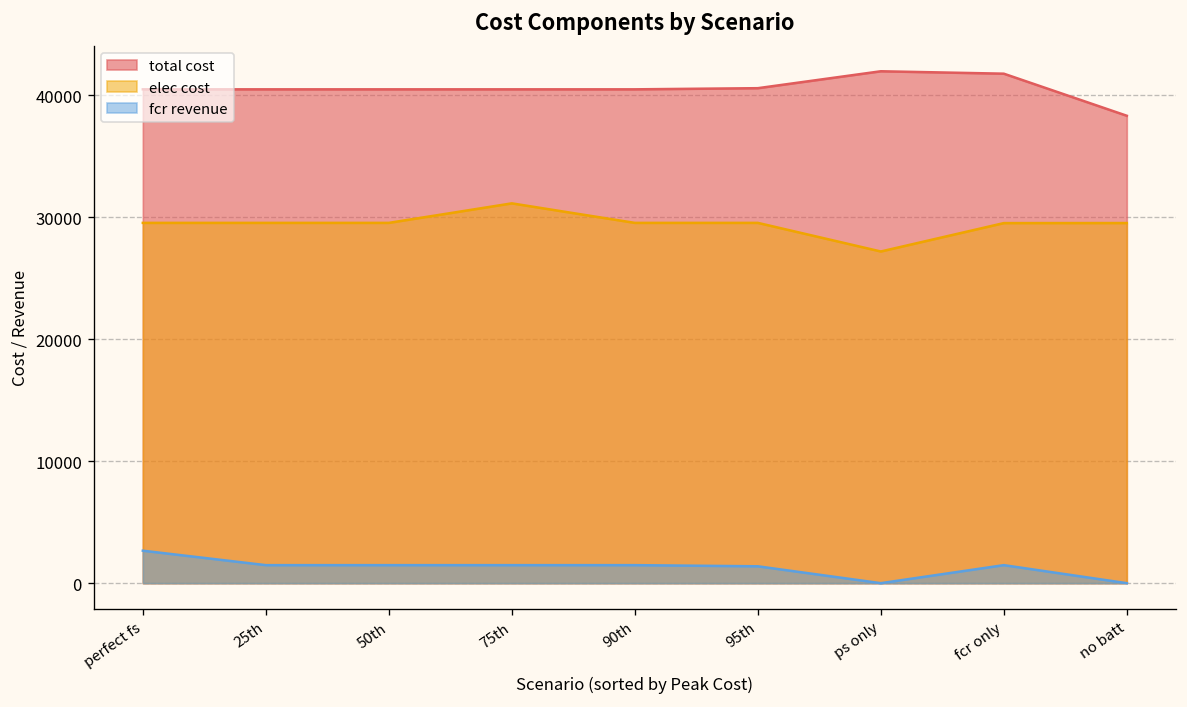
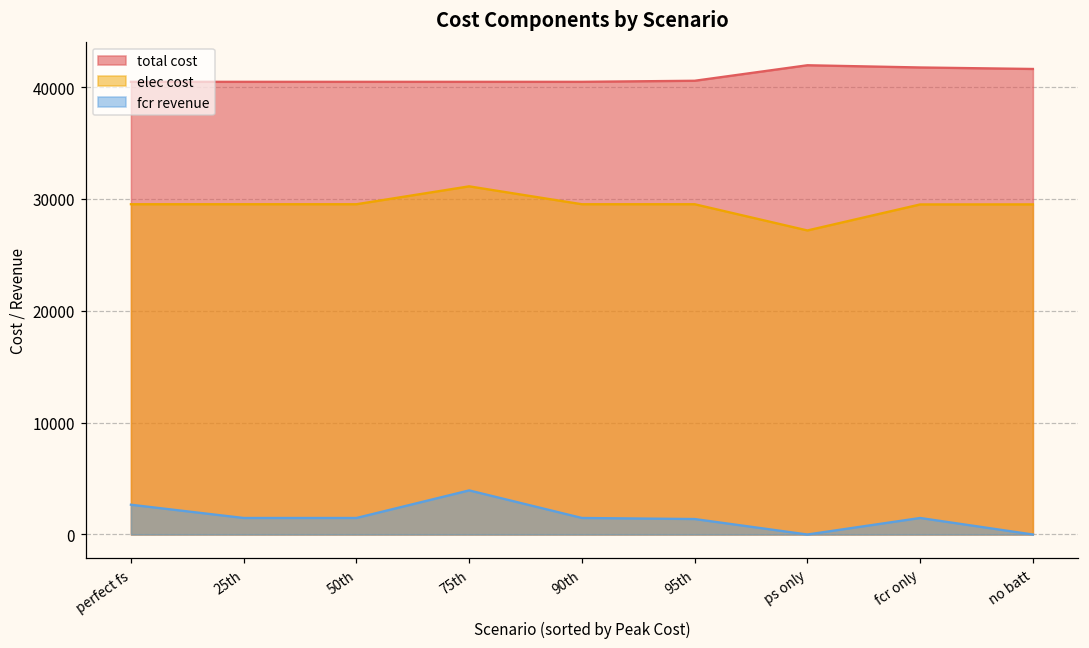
fcr revenue, 75th: 1500 -> 3900
total cost, no batt: 38300 -> 41600
